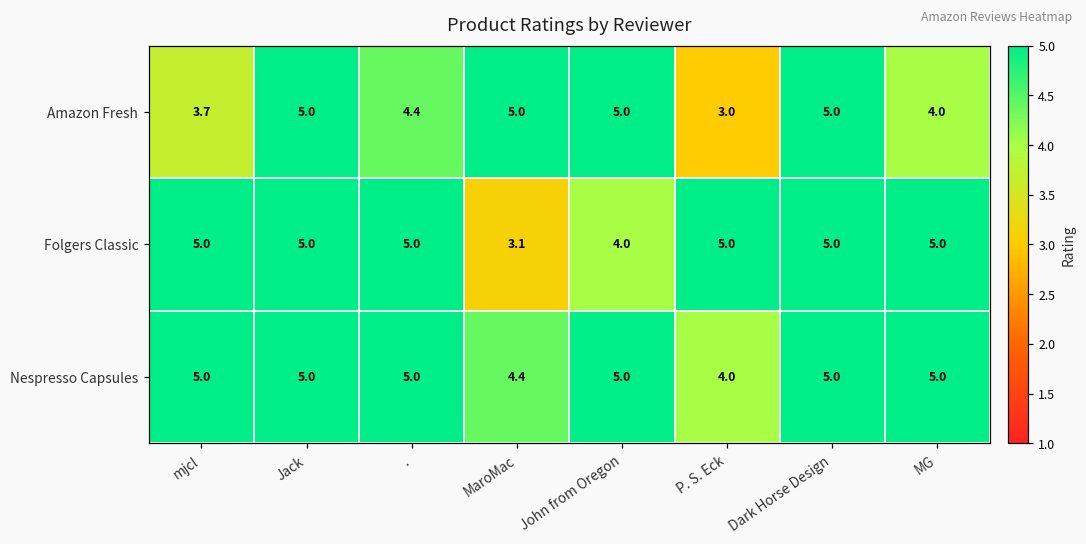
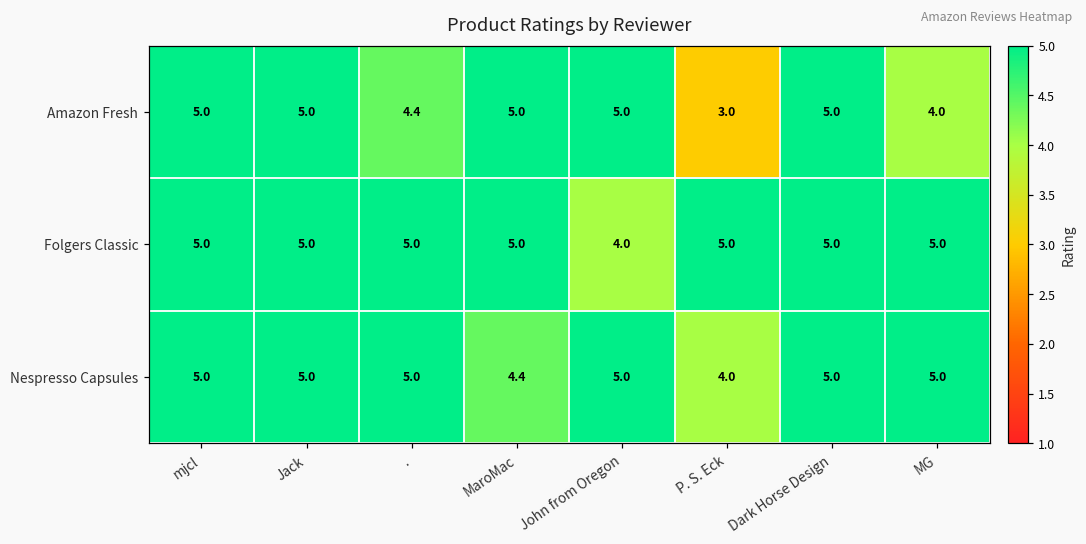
Amazon Fresh, mjcl: 3.7 -> 5.0
Folgers Classic, MaroMac: 3.1 -> 5.0
